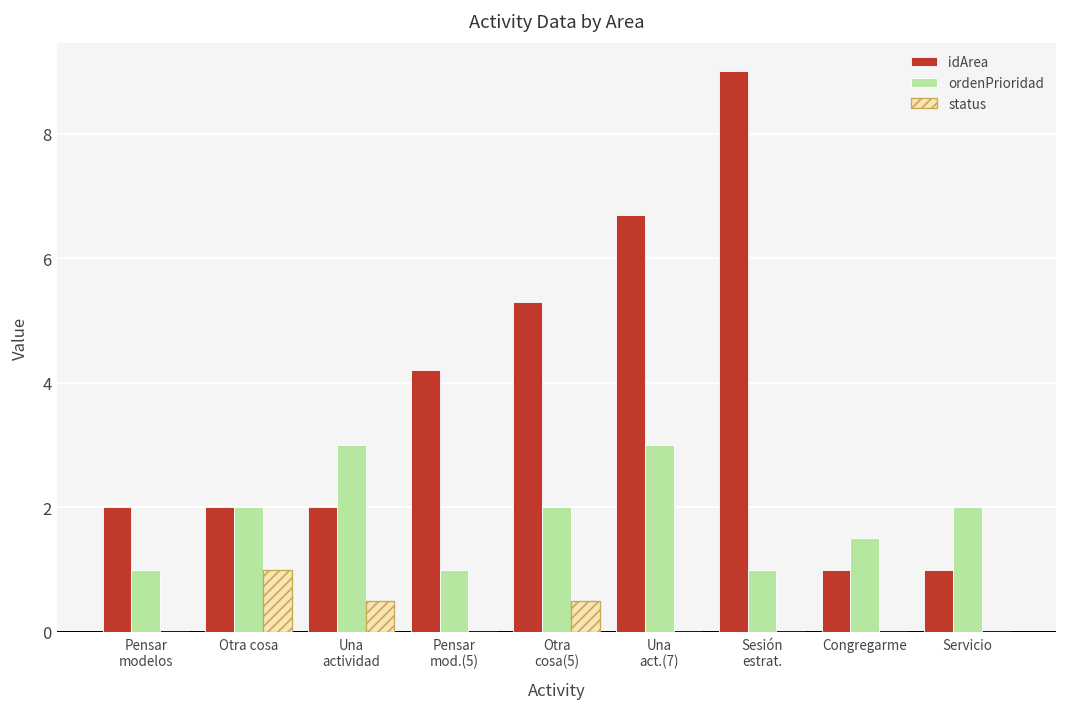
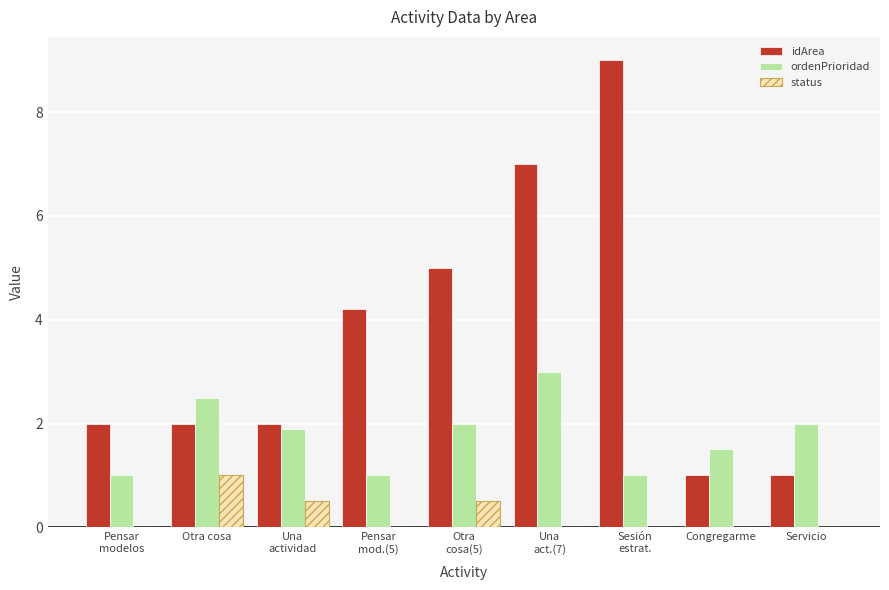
ordenPrioridad, Otra cosa: 2.0 -> 2.5
ordenPrioridad, Una actividad: 3.0 -> 1.9
idArea, Otra cosa(5): 5.3 -> 5.0
idArea, Una act.(7): 6.7 -> 7.0
